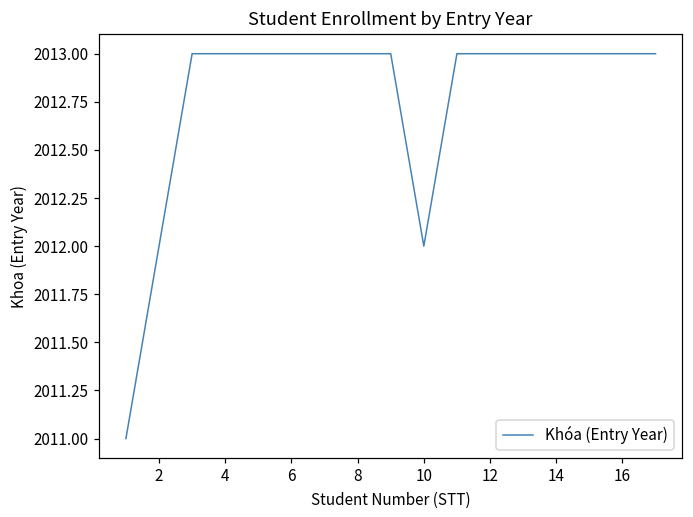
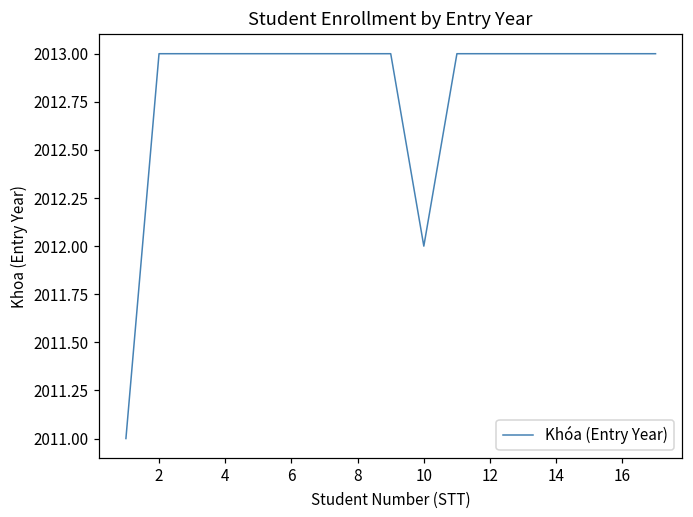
2: 2012 -> 2013
